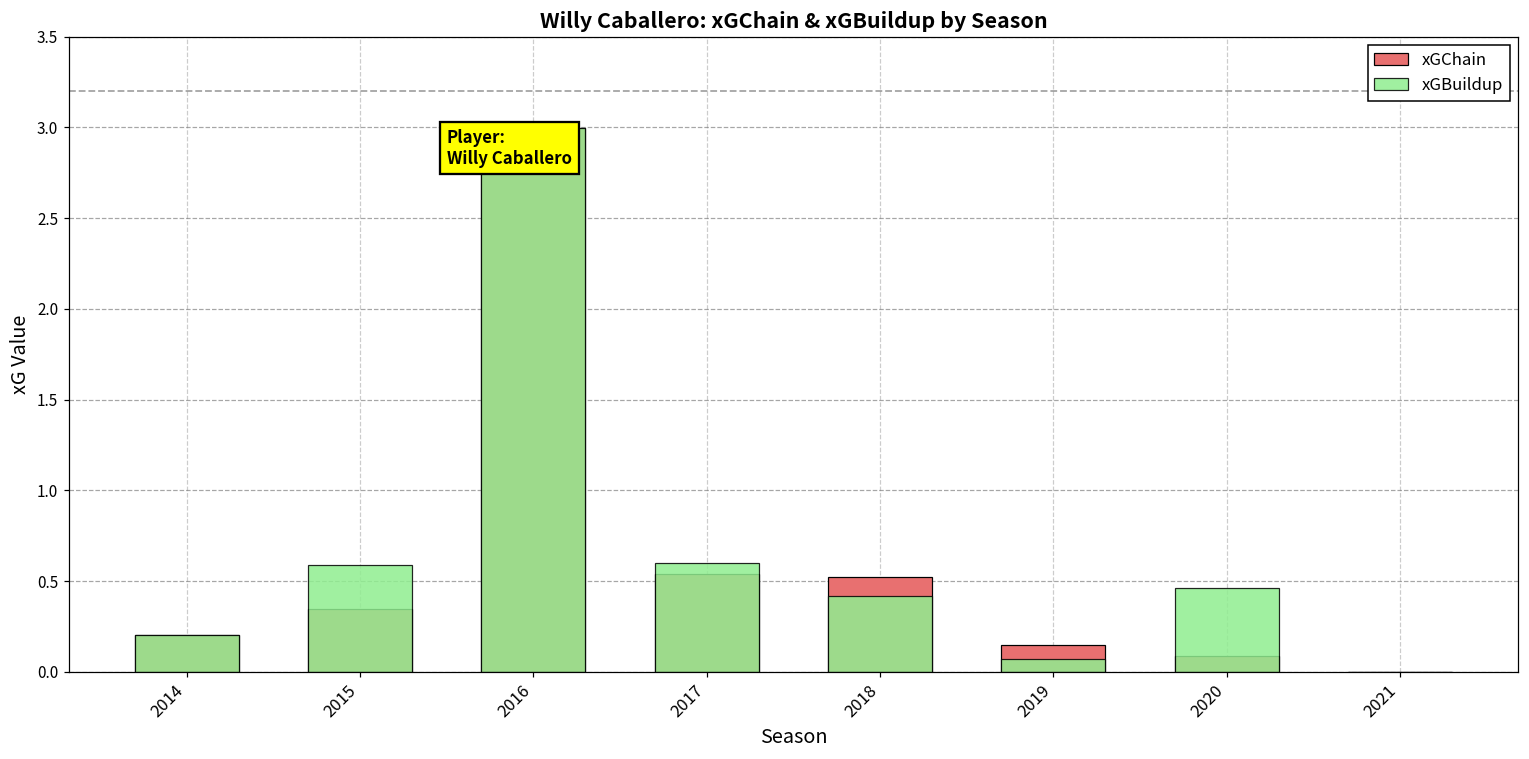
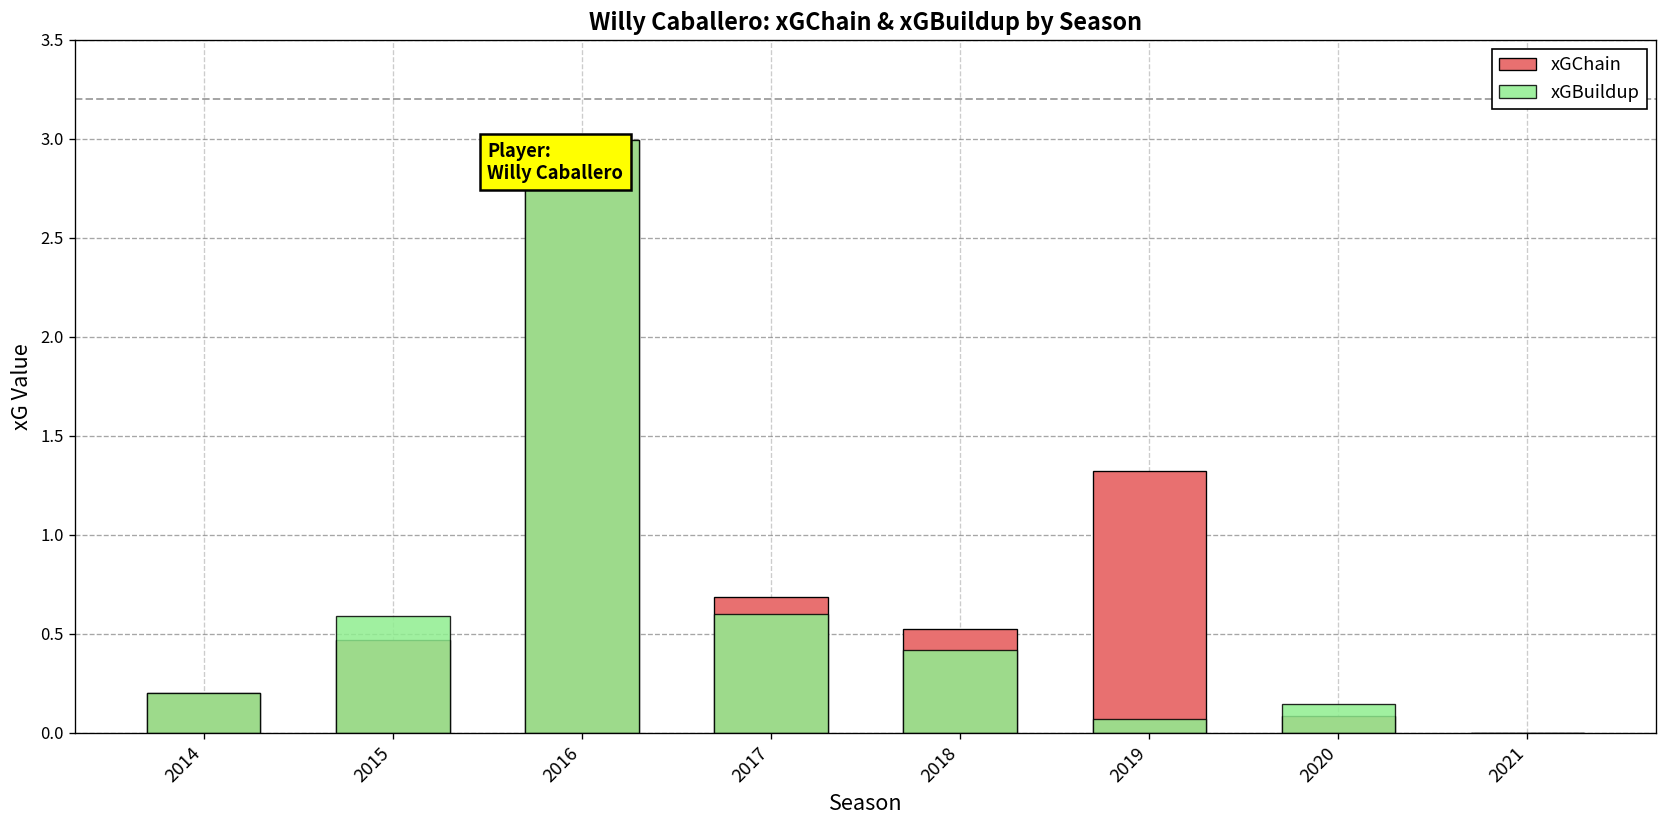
xGChain, 2015: 0.35 -> 0.47
xGChain, 2017: 0.54 -> 0.69
xGChain, 2019: 0.15 -> 1.32
xGBuildup, 2020: 0.46 -> 0.14
